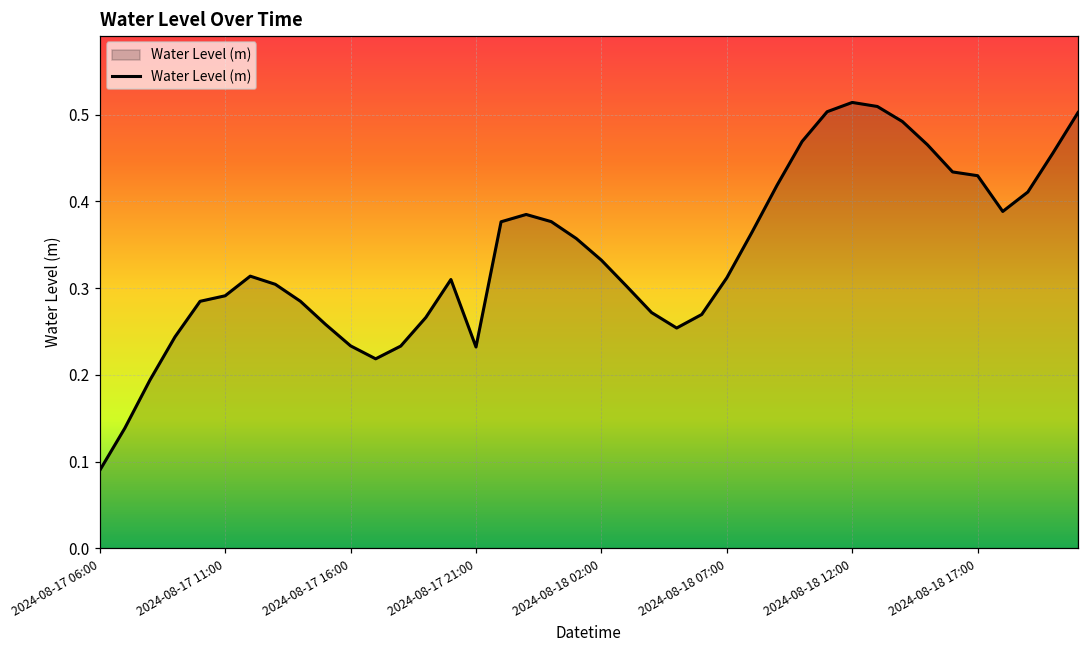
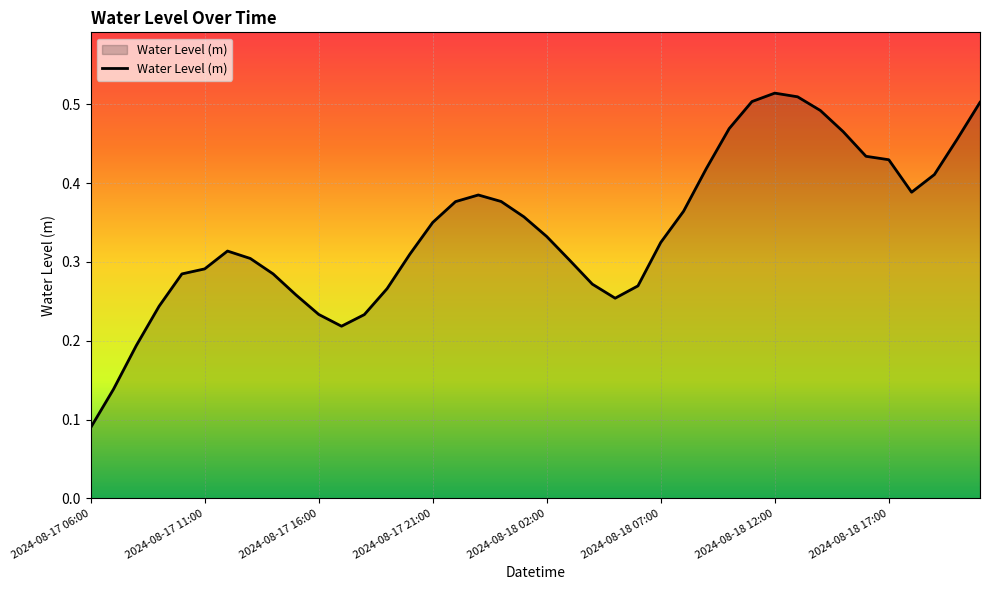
2024-08-17 21:00: 0.23 -> 0.35
2024-08-18 07:00: 0.31 -> 0.32
